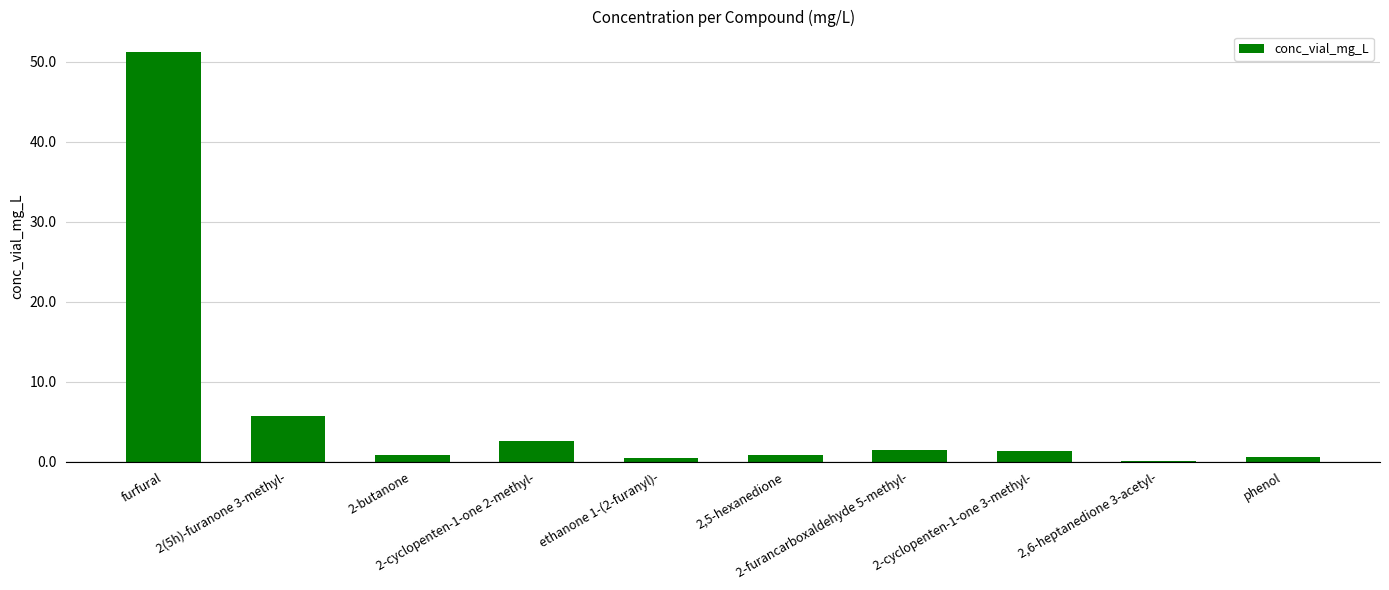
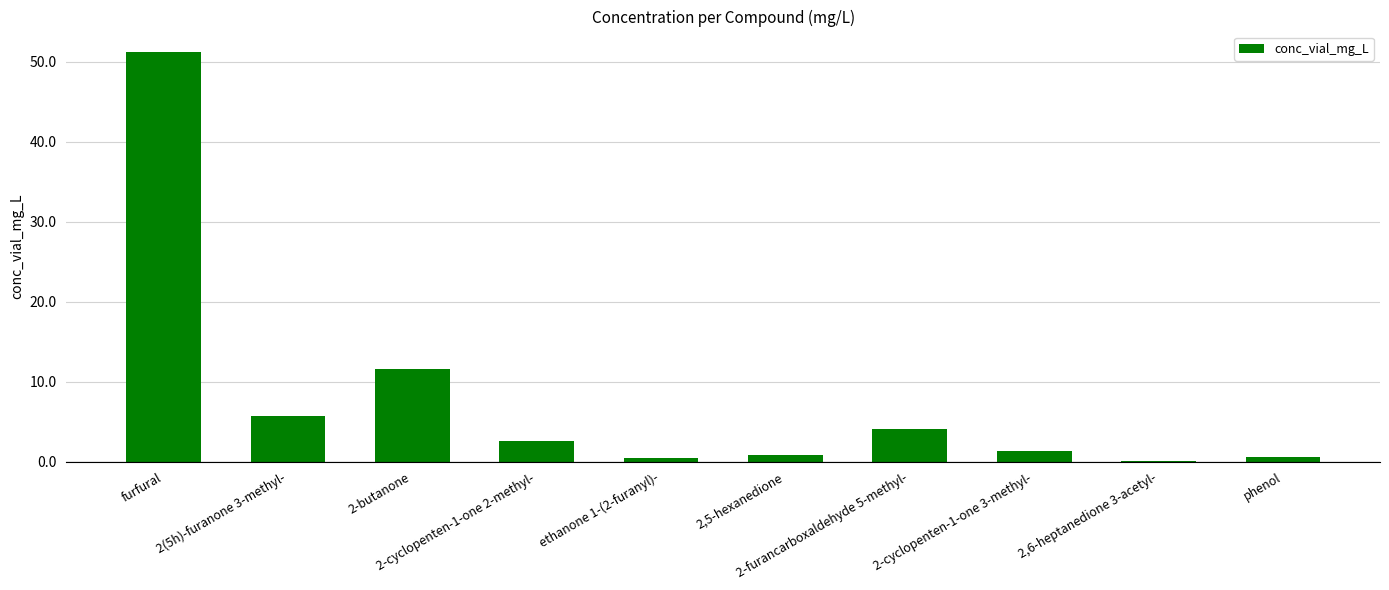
2-butanone: 1 -> 12
2-furancarboxaldehyde 5-methyl-: 1 -> 4
